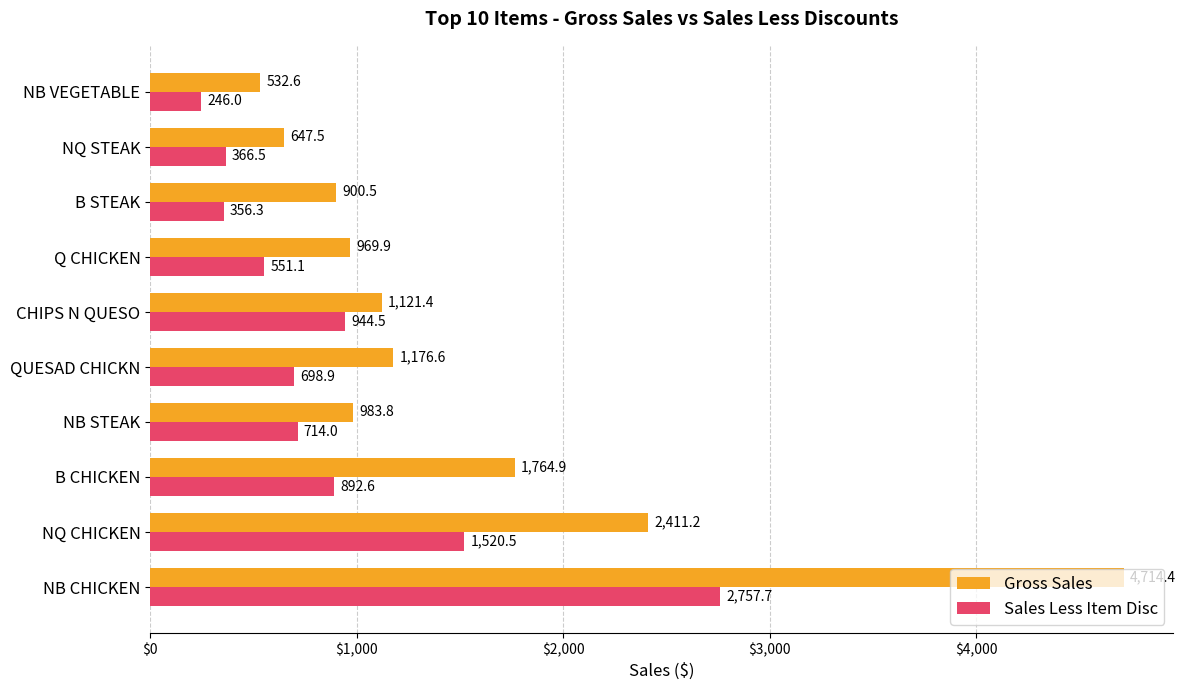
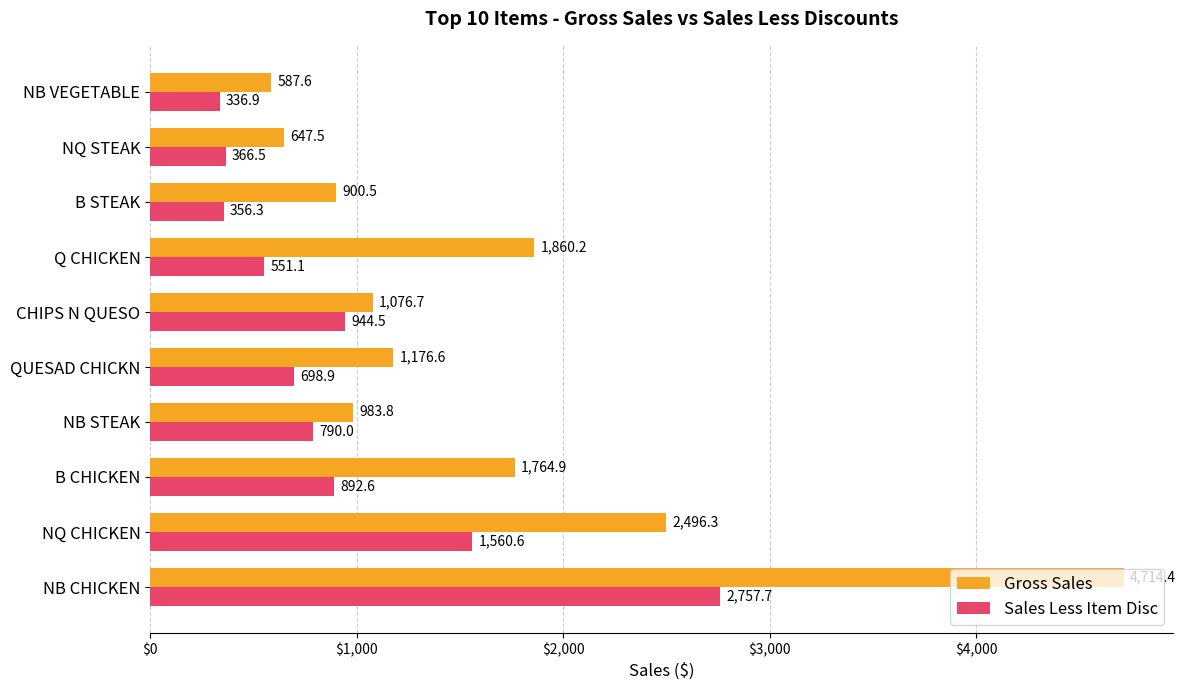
Gross Sales, NB VEGETABLE: 532.6 -> 587.6
Sales Less Item Disc, NB VEGETABLE: 246.0 -> 336.9
Gross Sales, Q CHICKEN: 969.9 -> 1,860.2
Gross Sales, CHIPS N QUESO: 1,121.4 -> 1,076.7
Sales Less Item Disc, NB STEAK: 714.0 -> 790.0
Gross Sales, NQ CHICKEN: 2,411.2 -> 2,496.3
Sales Less Item Disc, NQ CHICKEN: 1,520.5 -> 1,560.6
